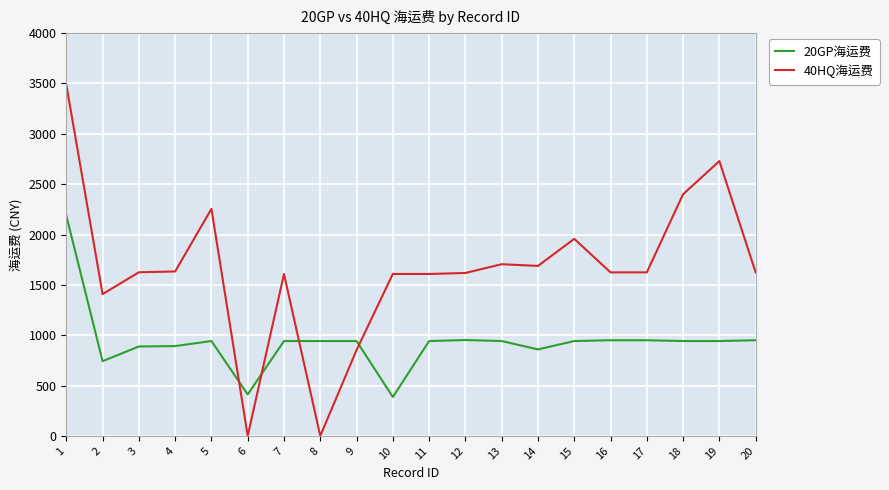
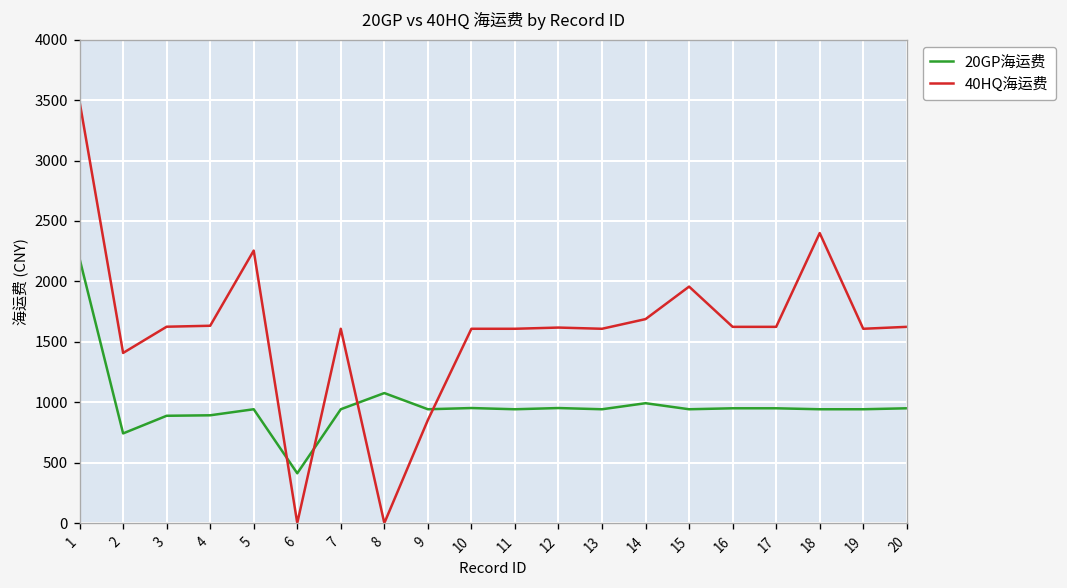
20GP海运费, 8: 940 -> 1080
20GP海运费, 10: 390 -> 950
40HQ海运费, 13: 1710 -> 1610
20GP海运费, 14: 860 -> 990
40HQ海运费, 19: 2730 -> 1610
